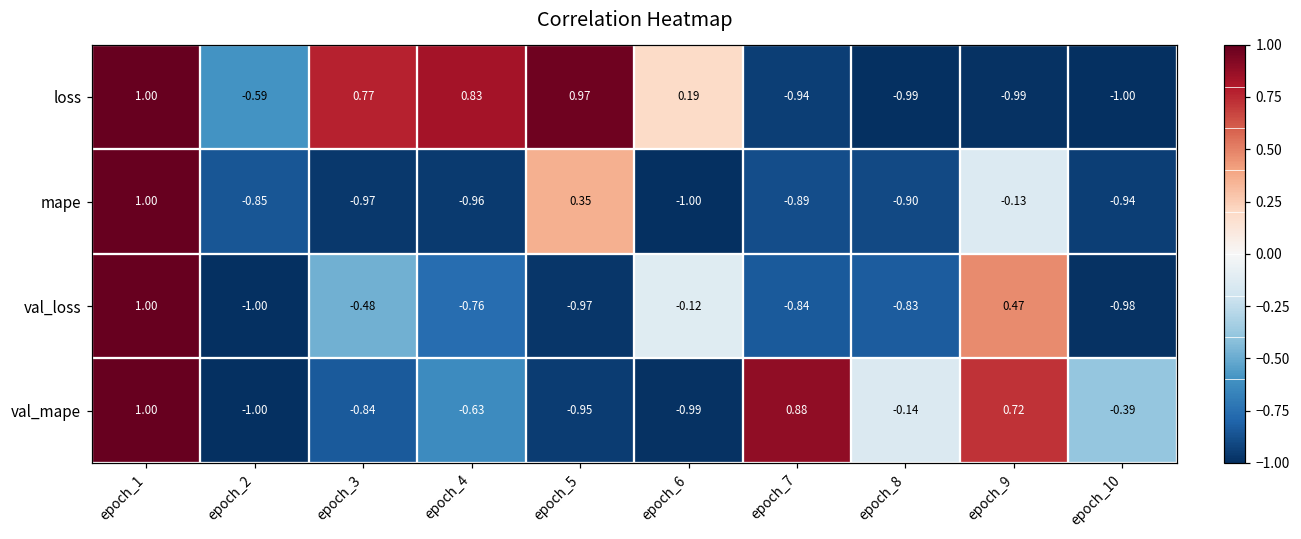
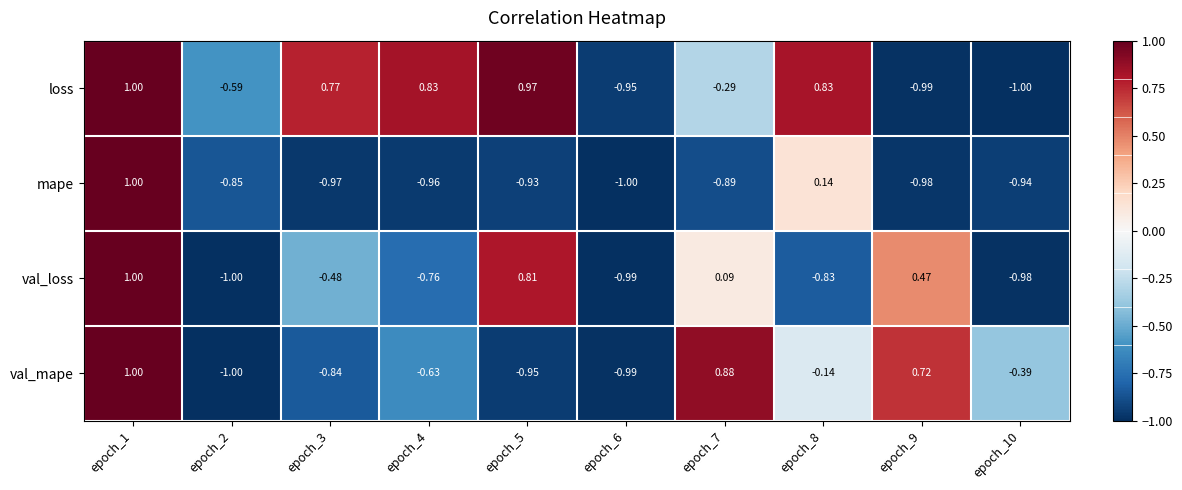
loss, epoch_6: 0.19 -> -0.95
loss, epoch_7: -0.94 -> -0.29
loss, epoch_8: -0.99 -> 0.83
mape, epoch_5: 0.35 -> -0.93
mape, epoch_8: -0.90 -> 0.14
mape, epoch_9: -0.13 -> -0.98
val_loss, epoch_5: -0.97 -> 0.81
val_loss, epoch_6: -0.12 -> -0.99
val_loss, epoch_7: -0.84 -> 0.09
